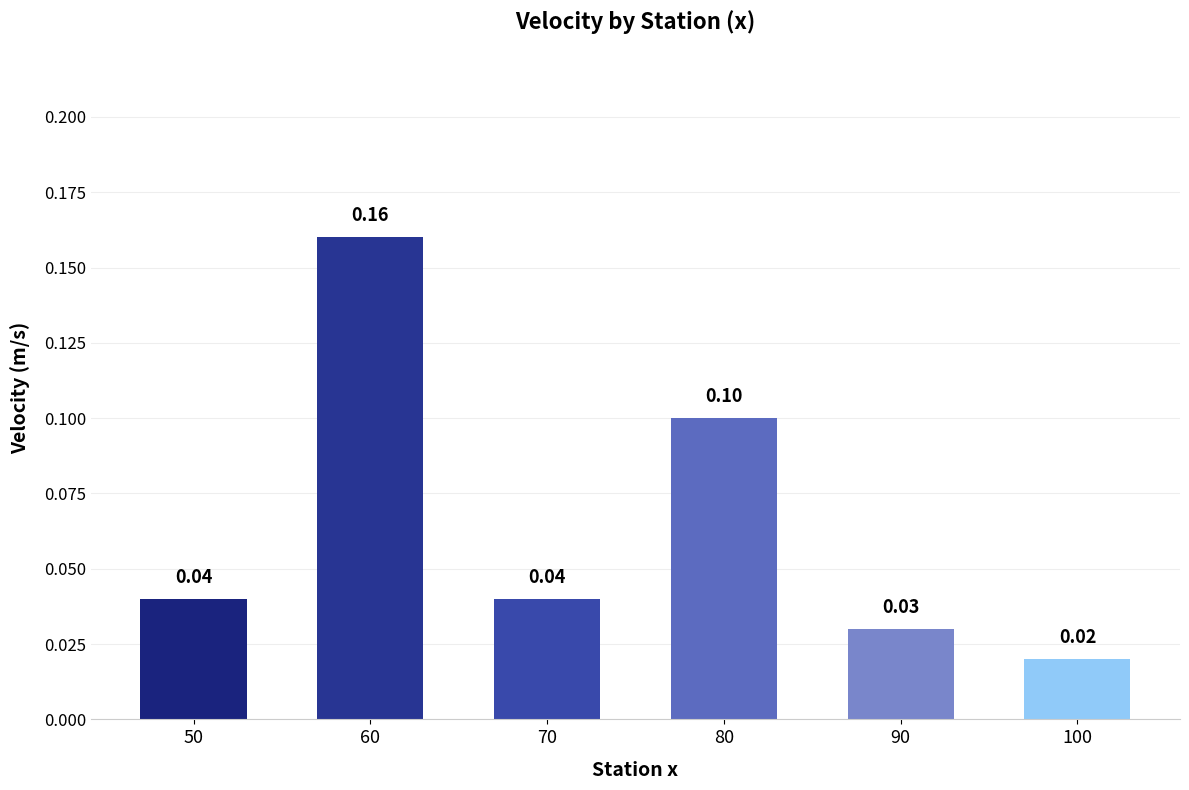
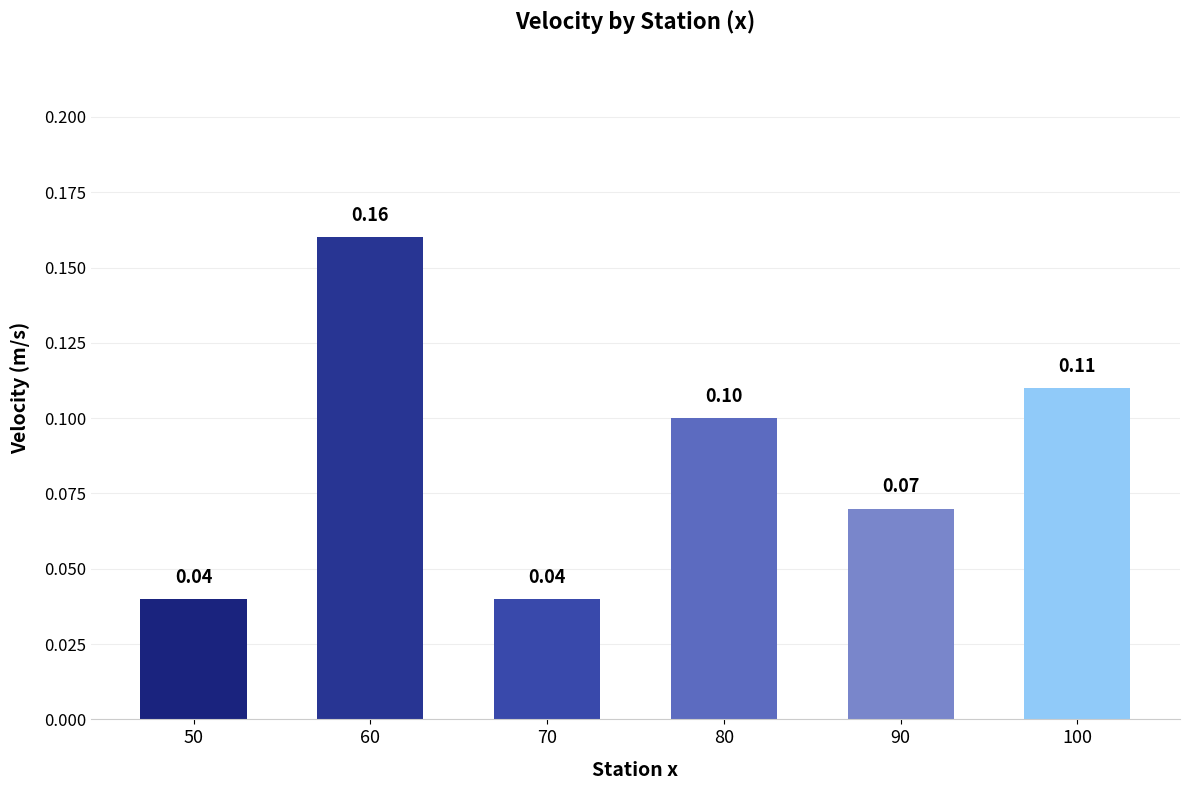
90: 0.03 -> 0.07
100: 0.02 -> 0.11
